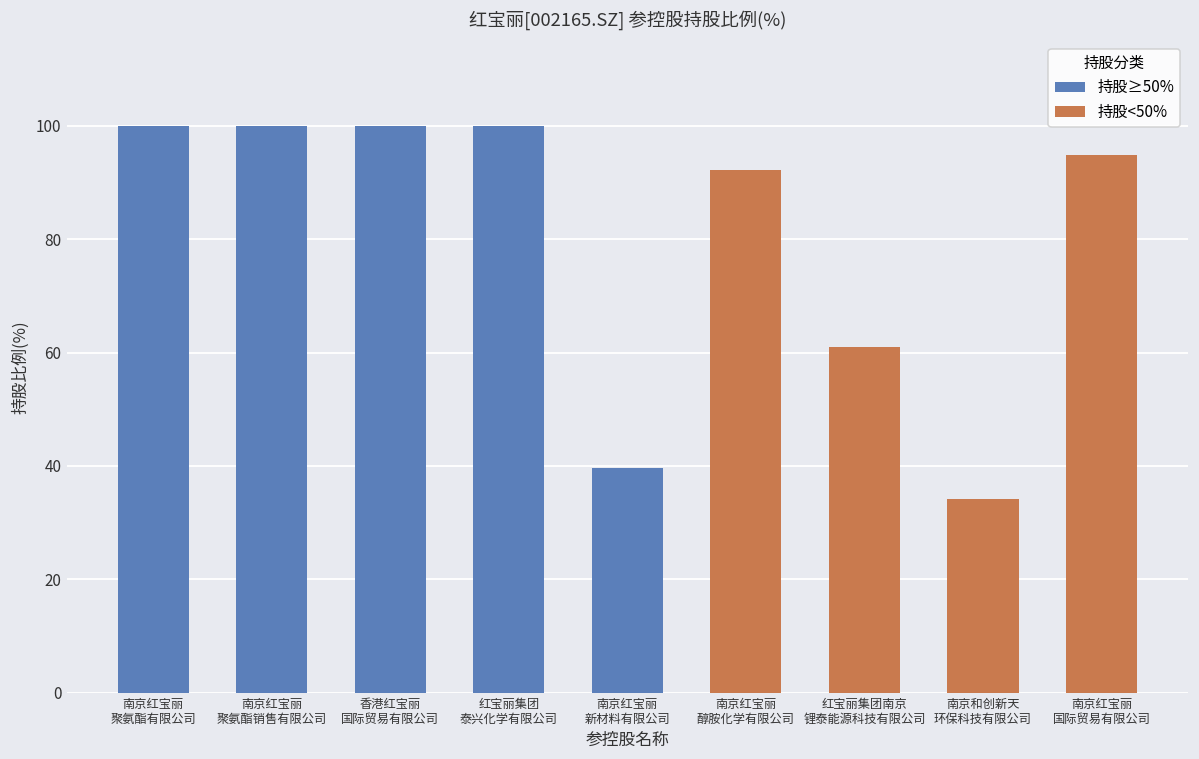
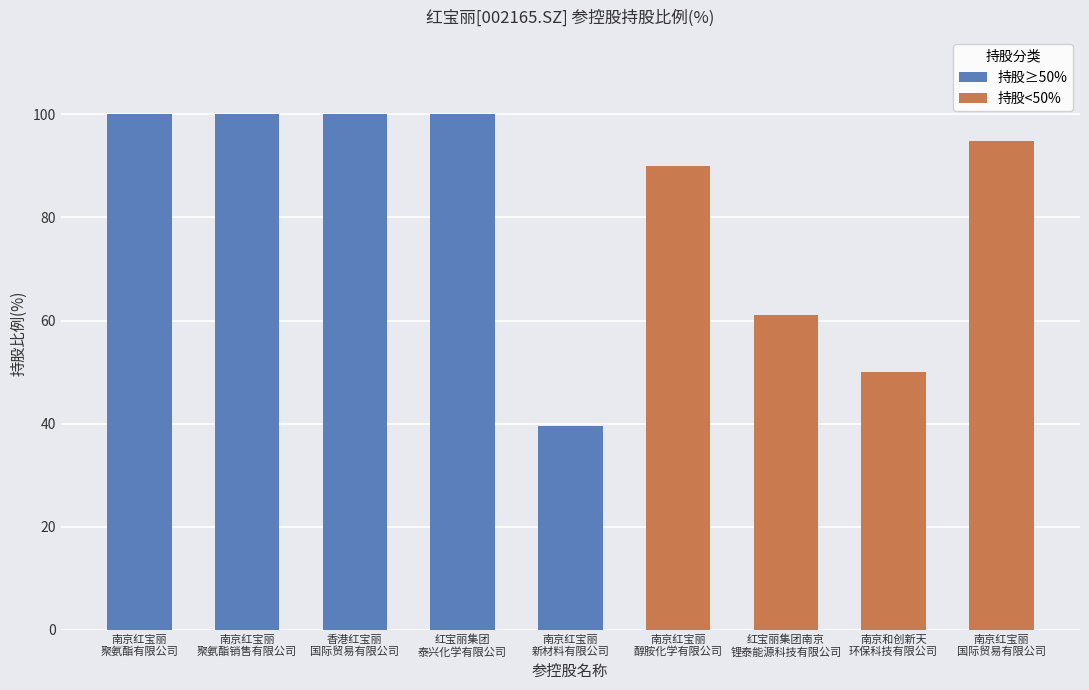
南京红宝丽 醇胺化学有限公司: 92 -> 90
南京和创新天 环保科技有限公司: 34 -> 50
